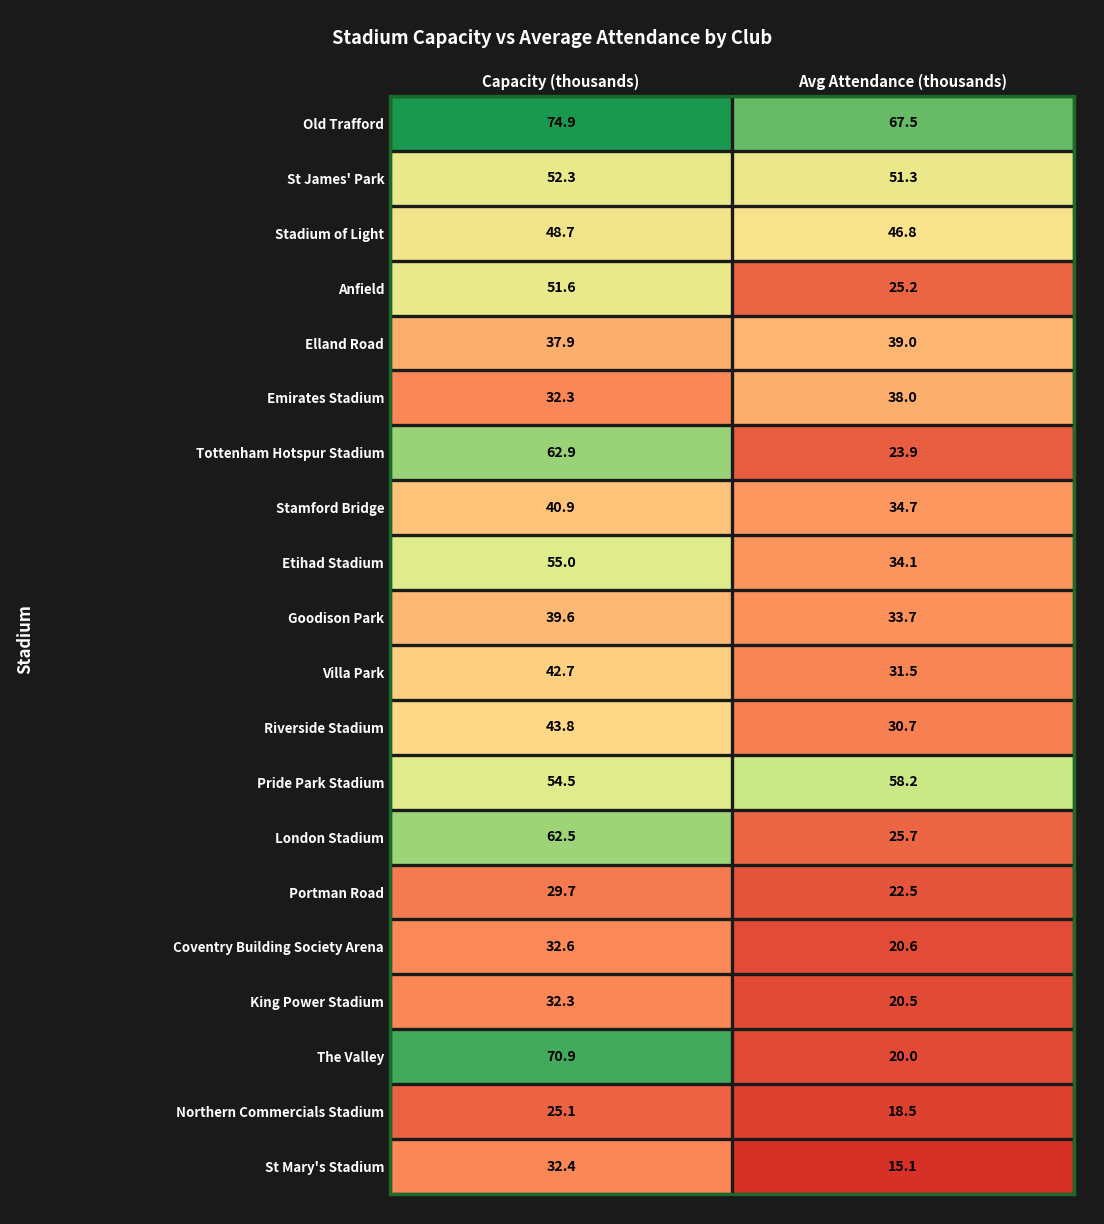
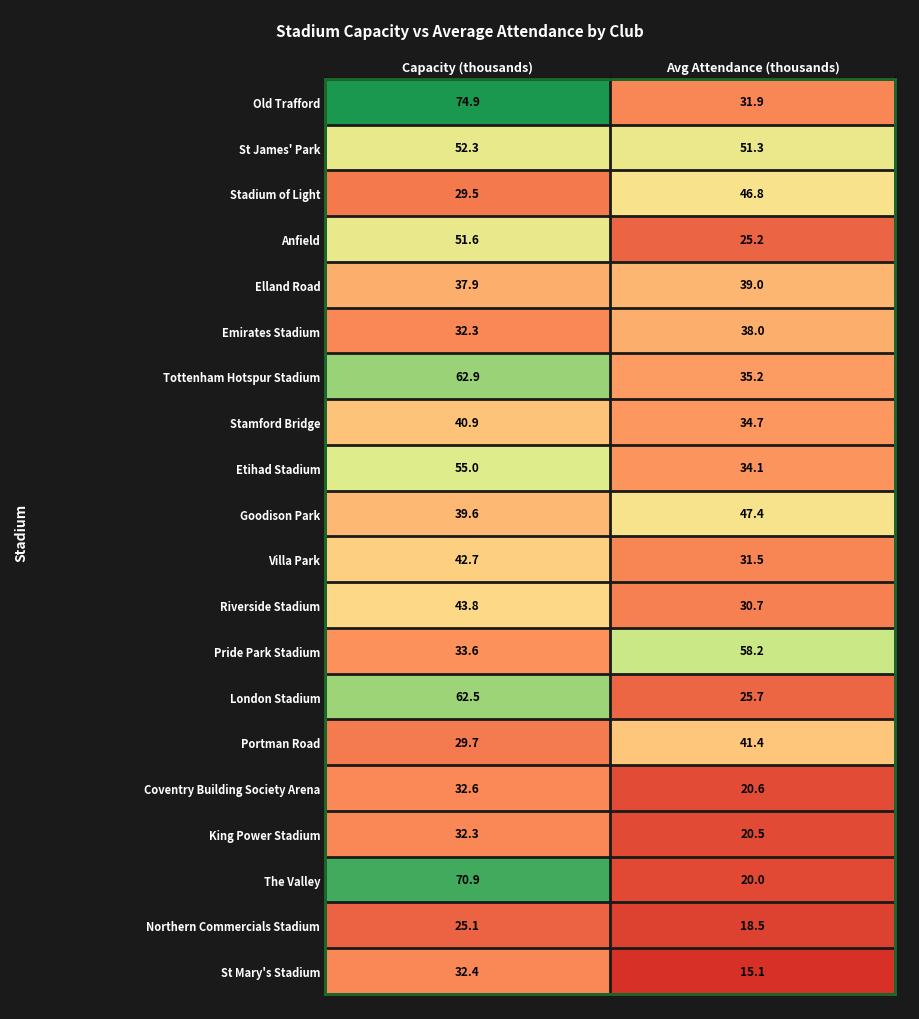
Old Trafford, Avg Attendance (thousands): 67.5 -> 31.9
Stadium of Light, Capacity (thousands): 48.7 -> 29.5
Tottenham Hotspur Stadium, Avg Attendance (thousands): 23.9 -> 35.2
Goodison Park, Avg Attendance (thousands): 33.7 -> 47.4
Pride Park Stadium, Capacity (thousands): 54.5 -> 33.6
Portman Road, Avg Attendance (thousands): 22.5 -> 41.4
